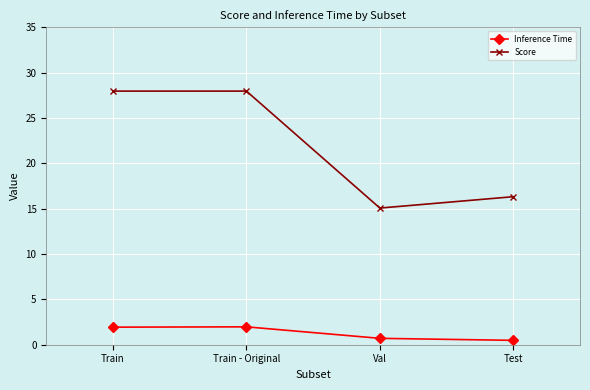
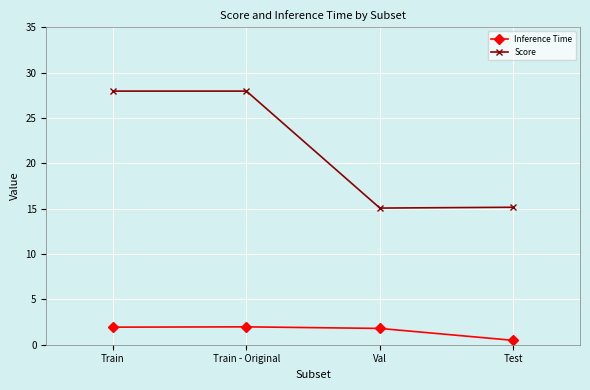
Inference Time, Val: 1 -> 2
Score, Test: 16 -> 15
